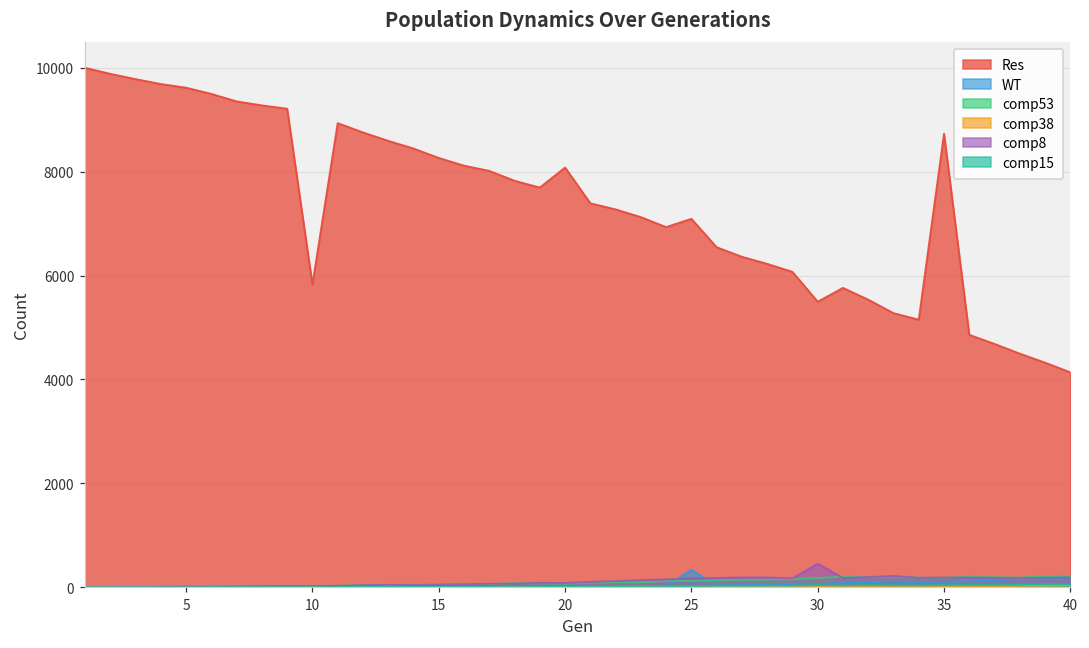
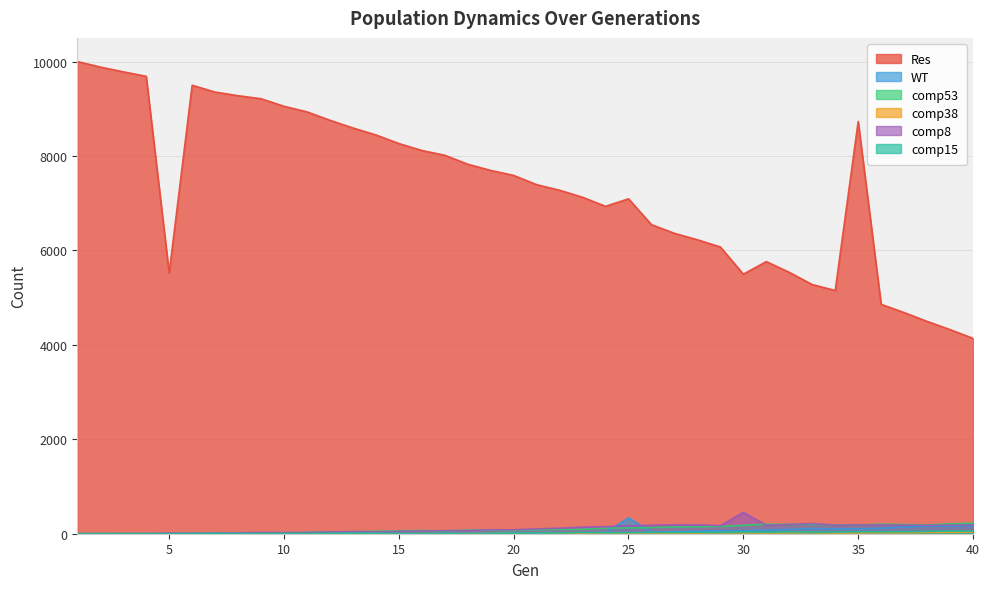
Res, 5: 9600 -> 5500
Res, 10: 5800 -> 9100
Res, 20: 8100 -> 7600
